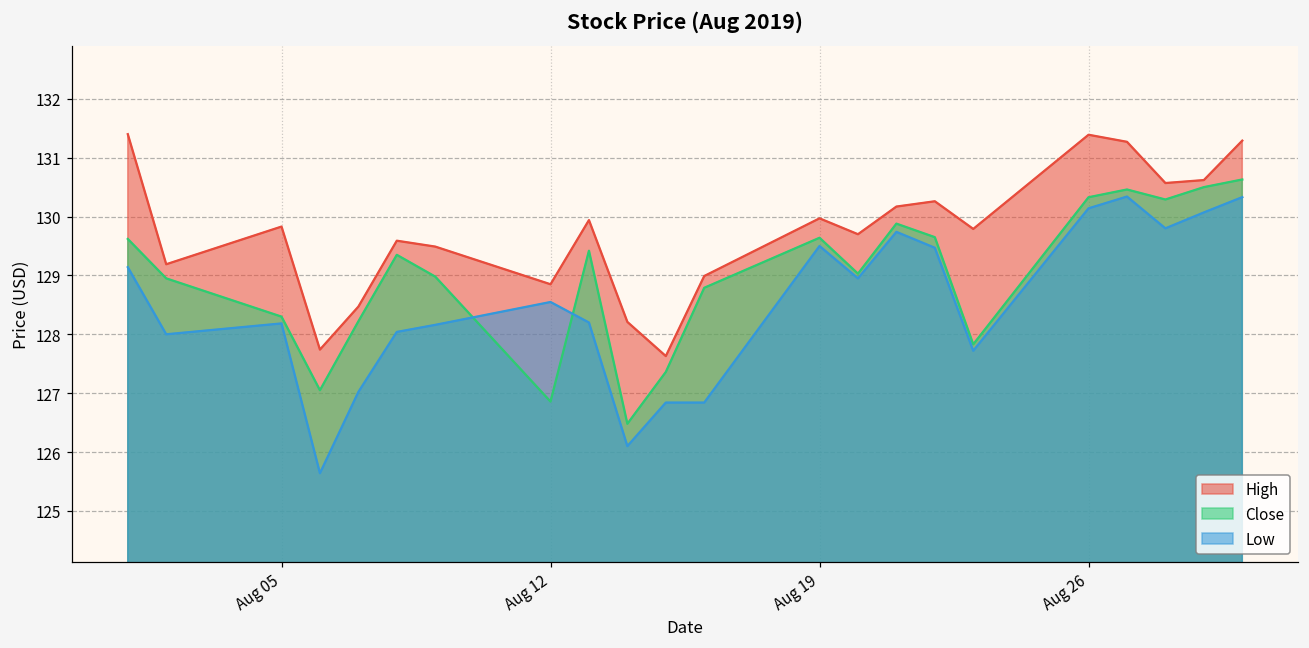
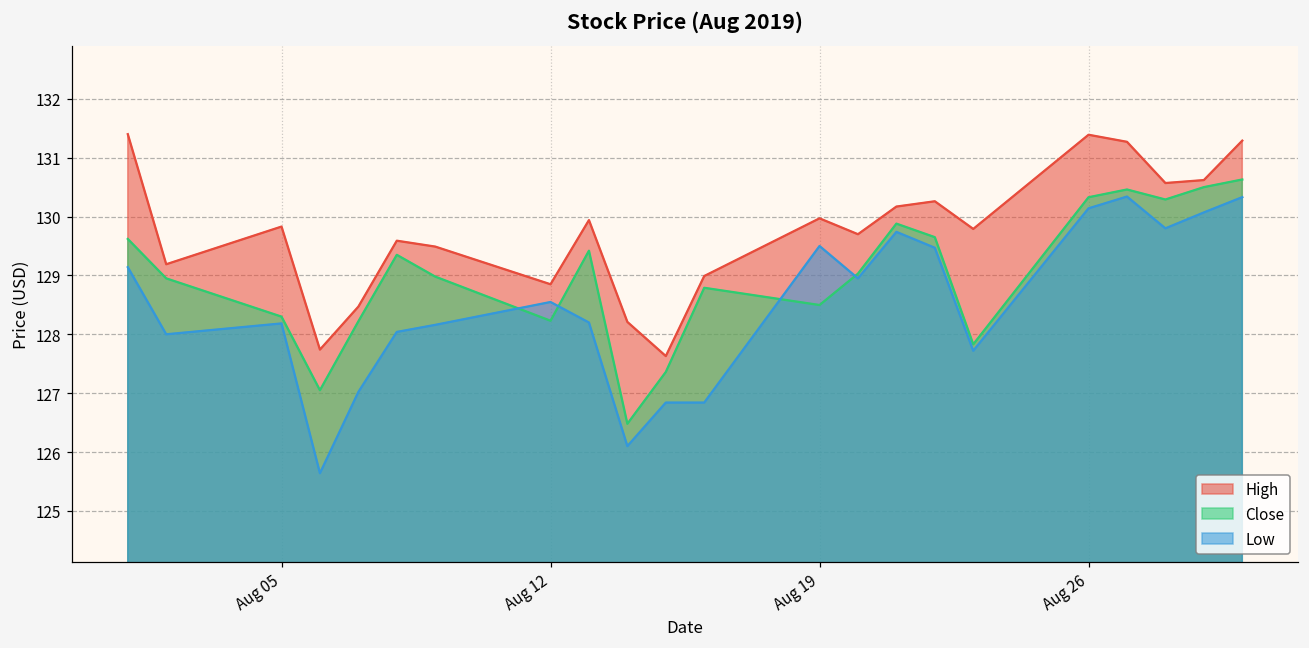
Close, Aug 12: 126.9 -> 128.2
Close, Aug 19: 129.6 -> 128.5
